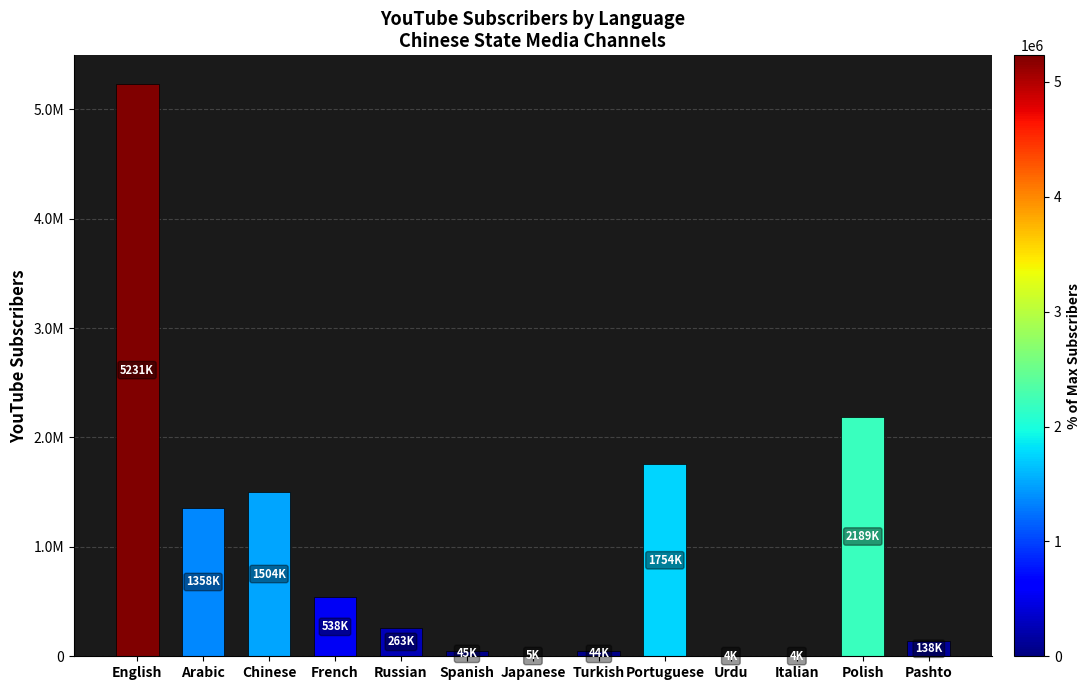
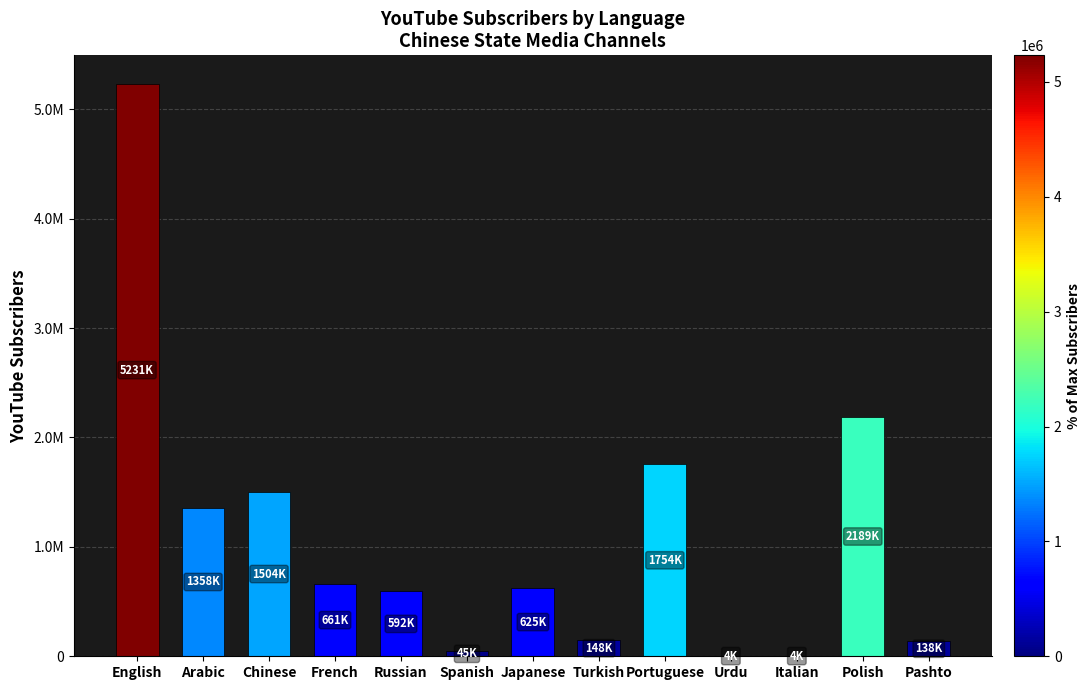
French: 538K -> 661K
Russian: 263K -> 592K
Japanese: 5K -> 625K
Turkish: 44K -> 148K
